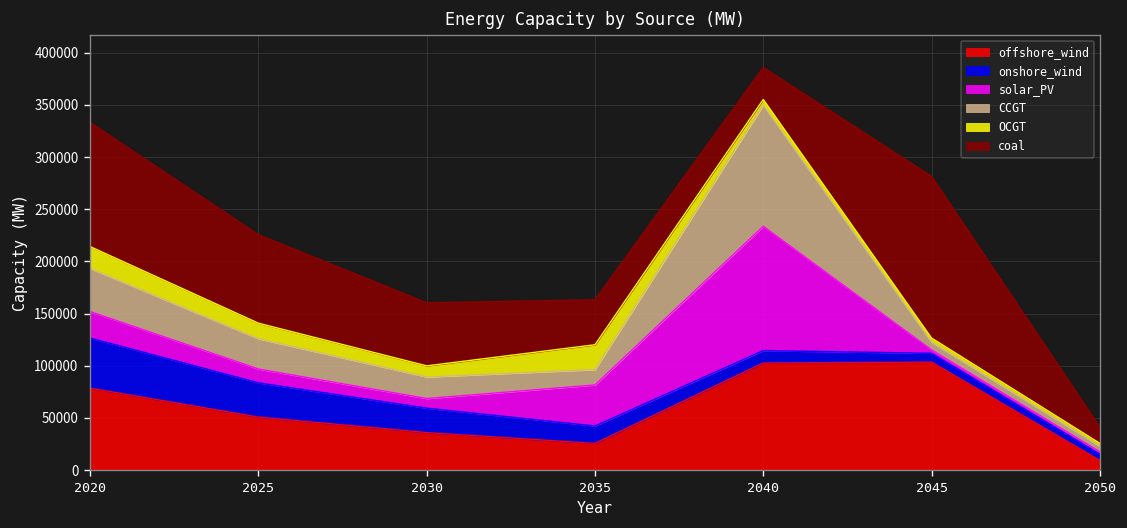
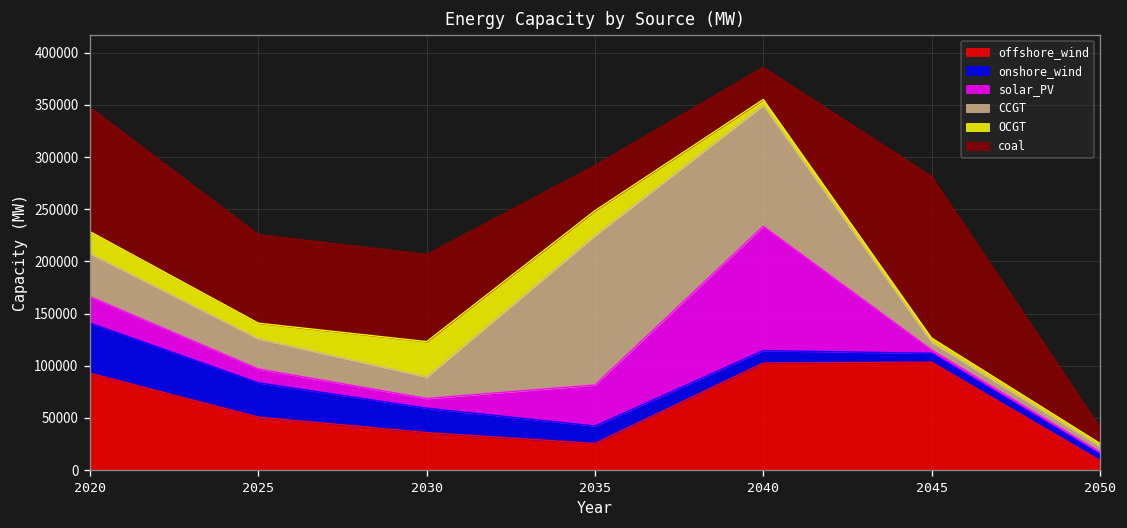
offshore_wind, 2020: 80000 -> 90000
OCGT, 2030: 10000 -> 30000
coal, 2030: 60000 -> 80000
CCGT, 2035: 10000 -> 140000
